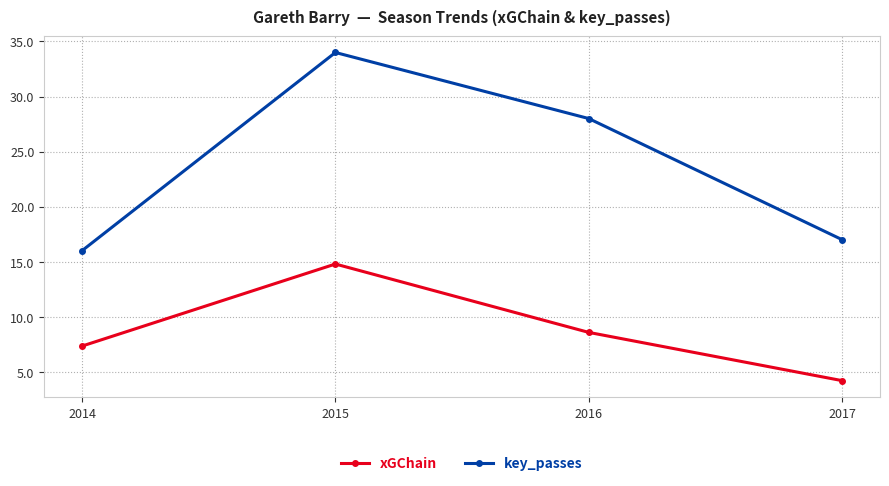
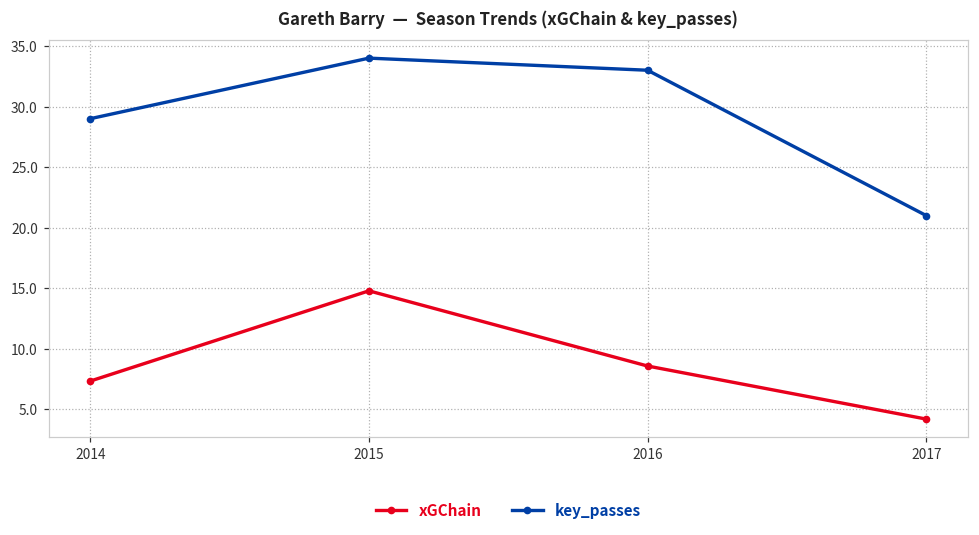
key_passes, 2014: 16 -> 29
key_passes, 2016: 28 -> 33
key_passes, 2017: 17 -> 21
